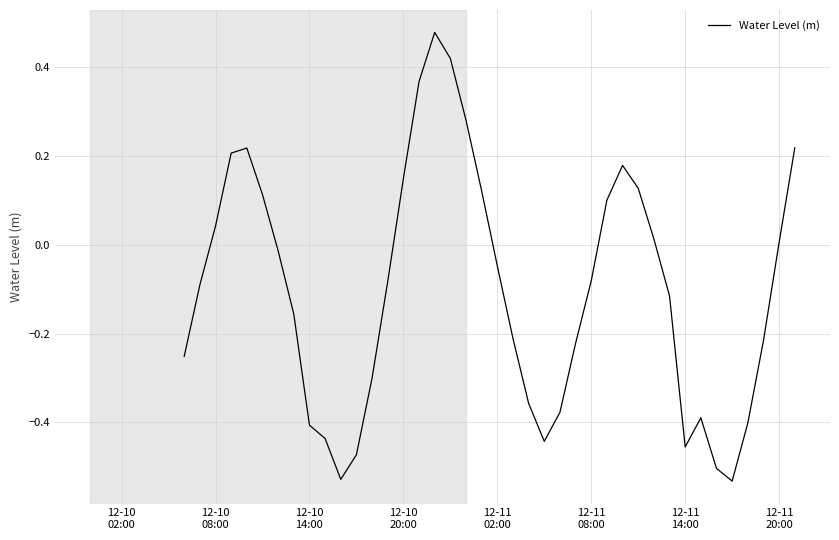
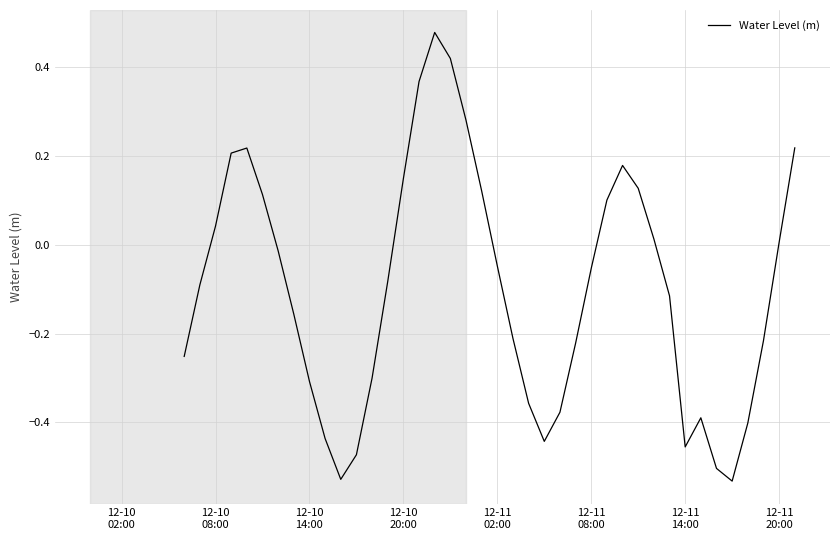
12-10 14:00: -0.41 -> -0.31
12-11 08:00: -0.08 -> -0.05
